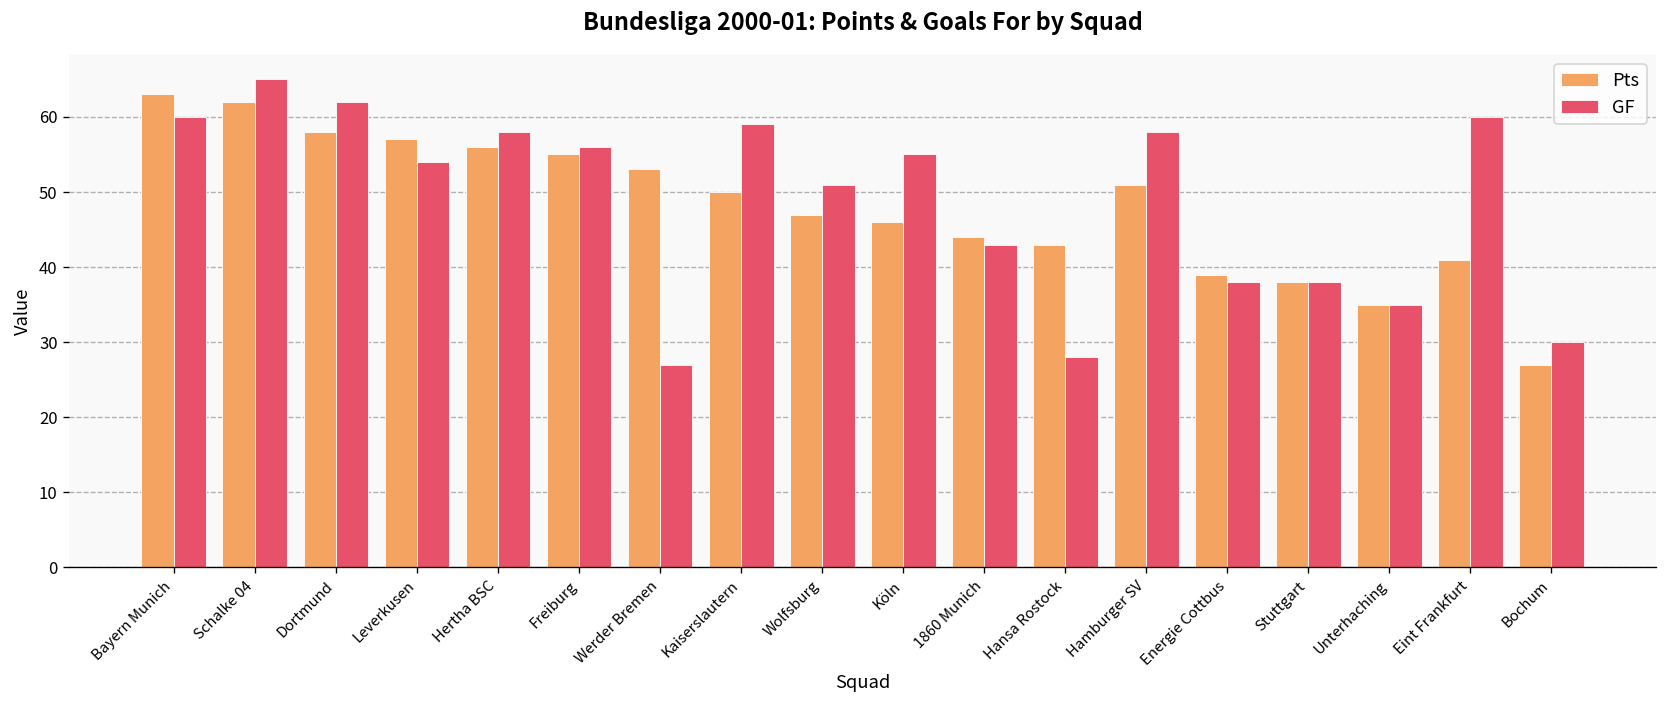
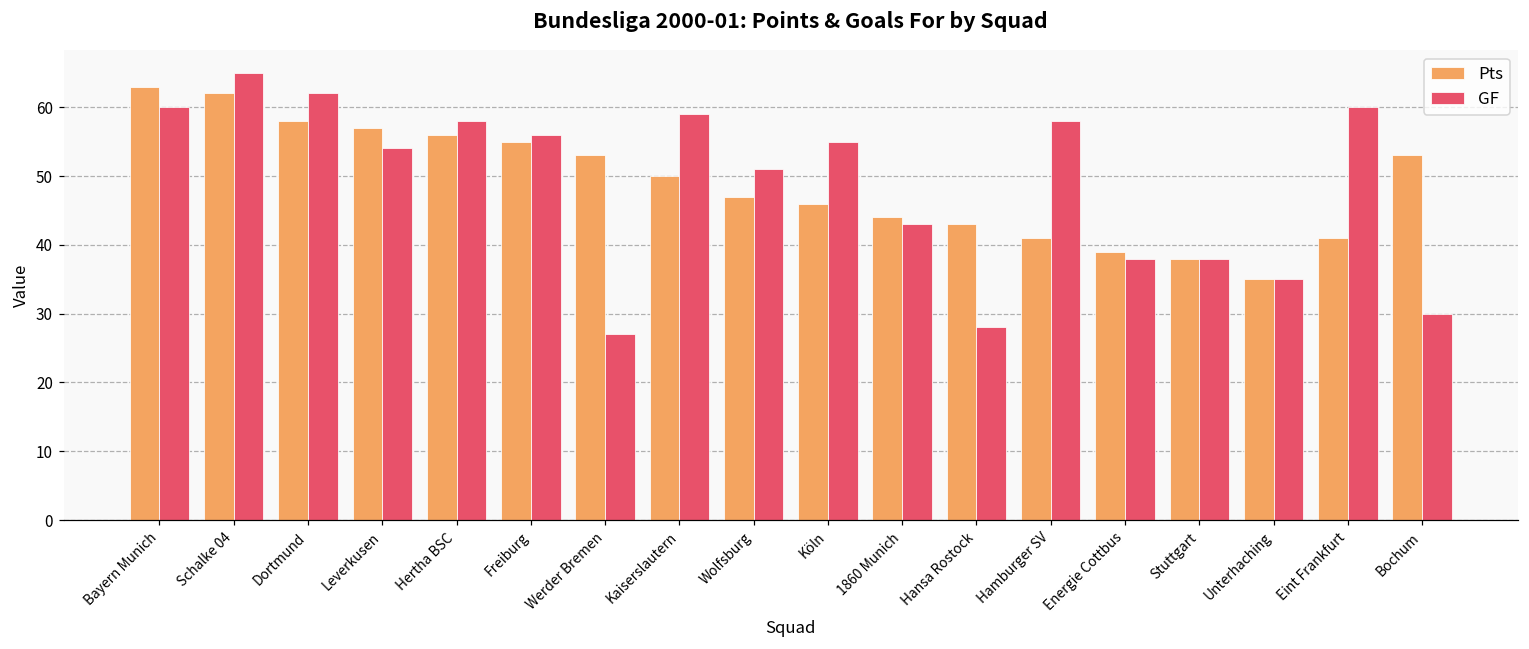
Pts, Hamburger SV: 51 -> 41
Pts, Bochum: 27 -> 53
